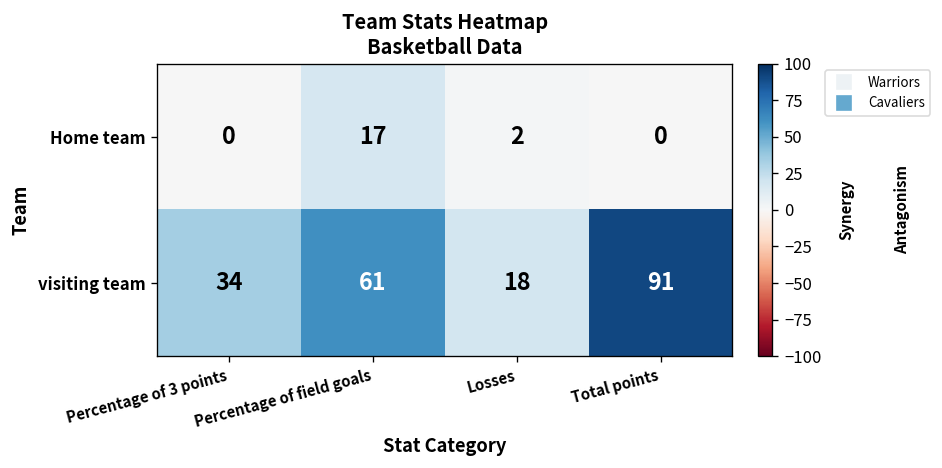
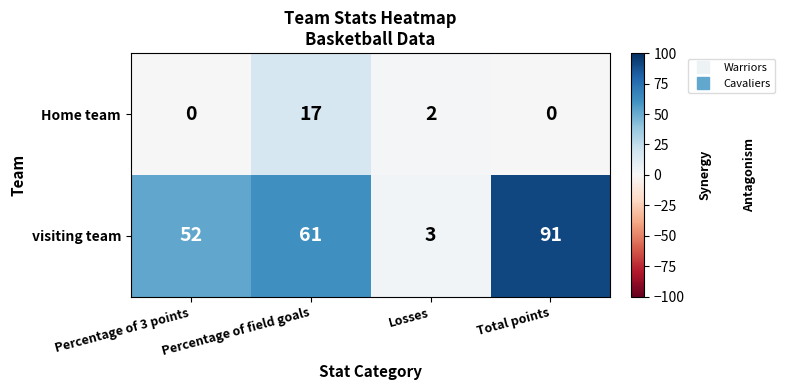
visiting team, Percentage of 3 points: 34 -> 52
visiting team, Losses: 18 -> 3
